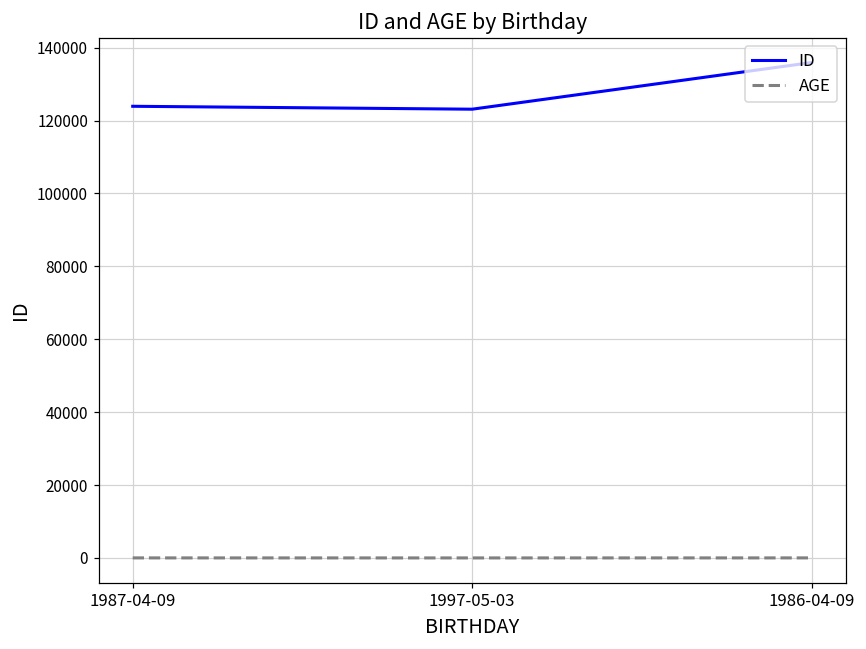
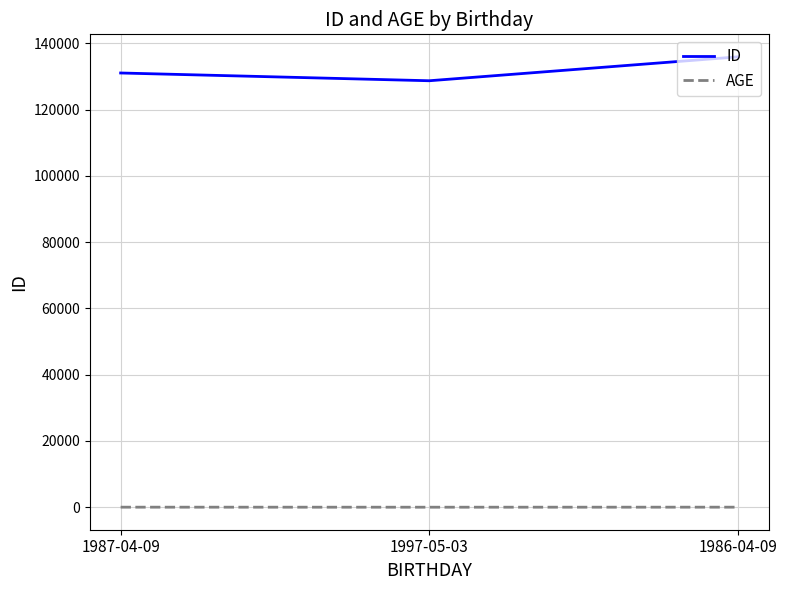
ID, 1987-04-09: 124000 -> 131000
ID, 1997-05-03: 123000 -> 129000
